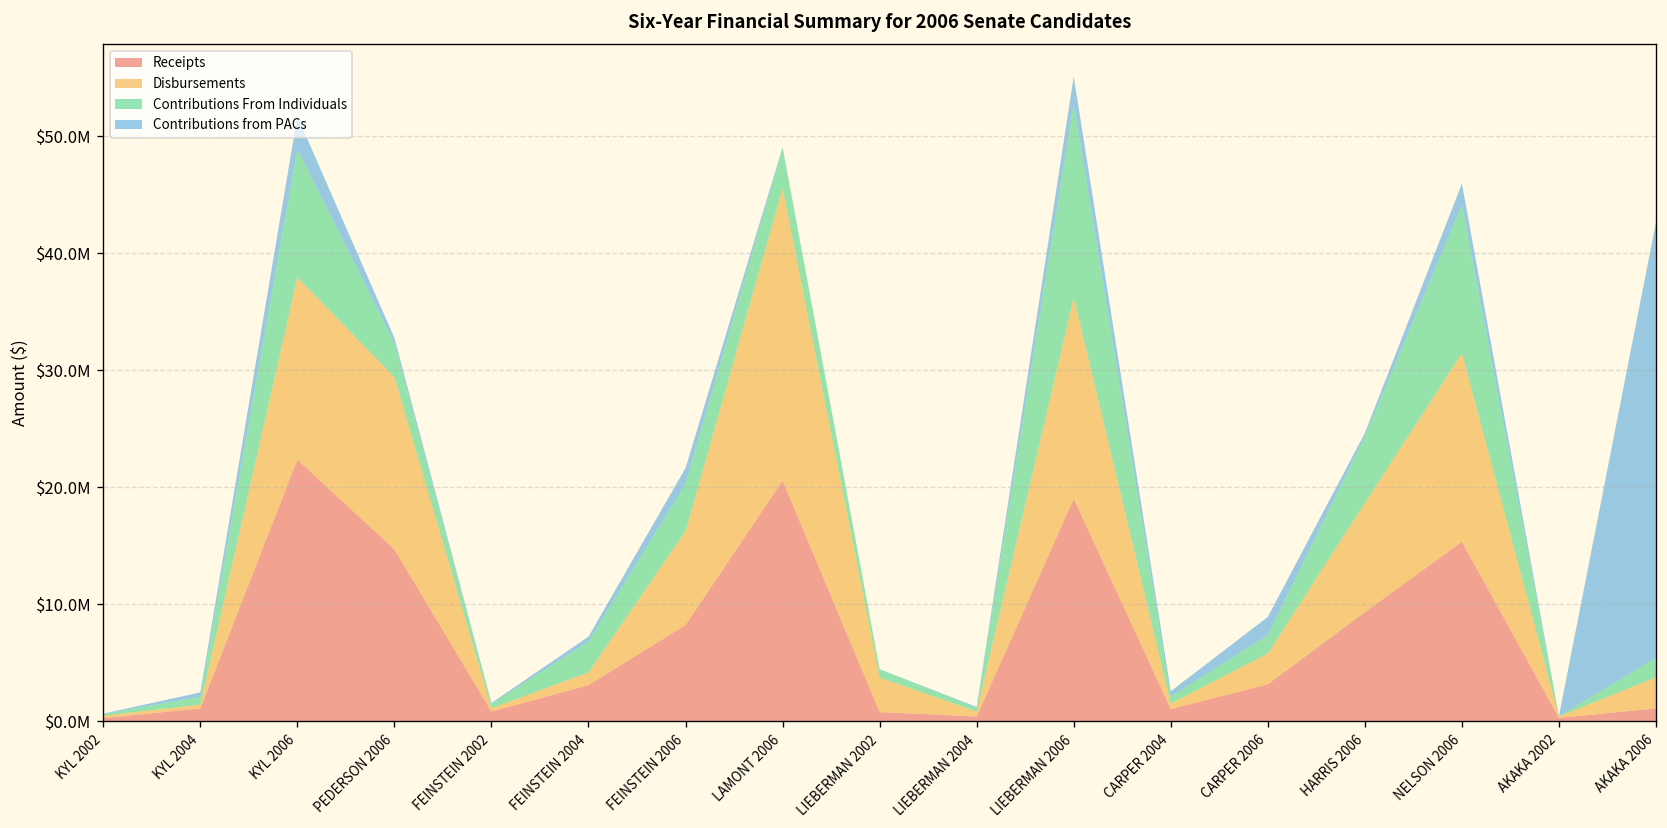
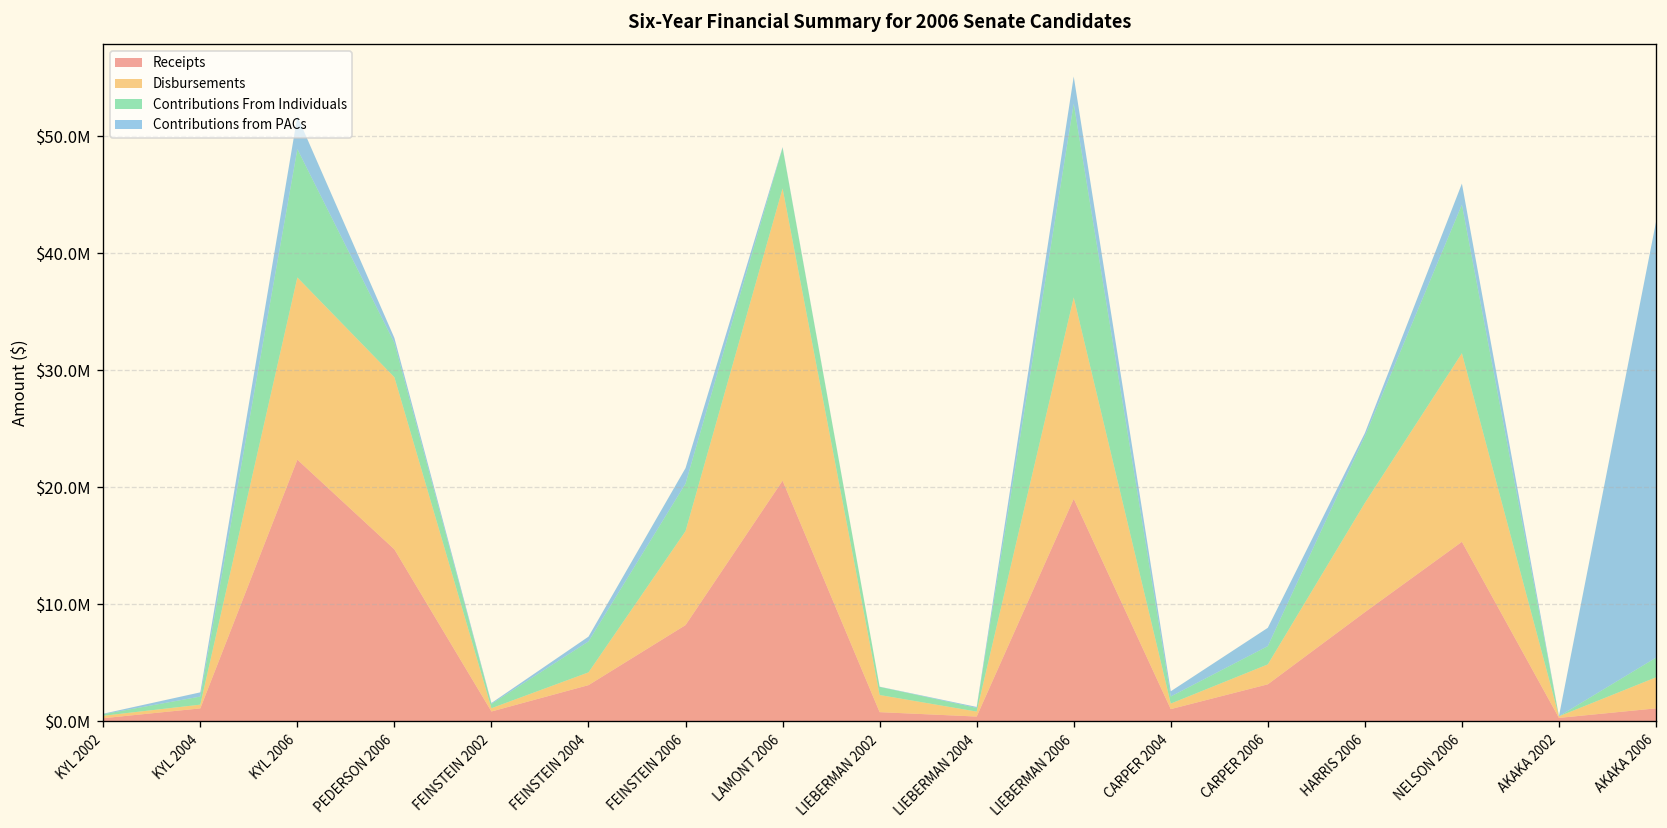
Disbursements, LIEBERMAN 2002: $3000000 -> $1000000
Disbursements, CARPER 2006: $3000000 -> $2000000
